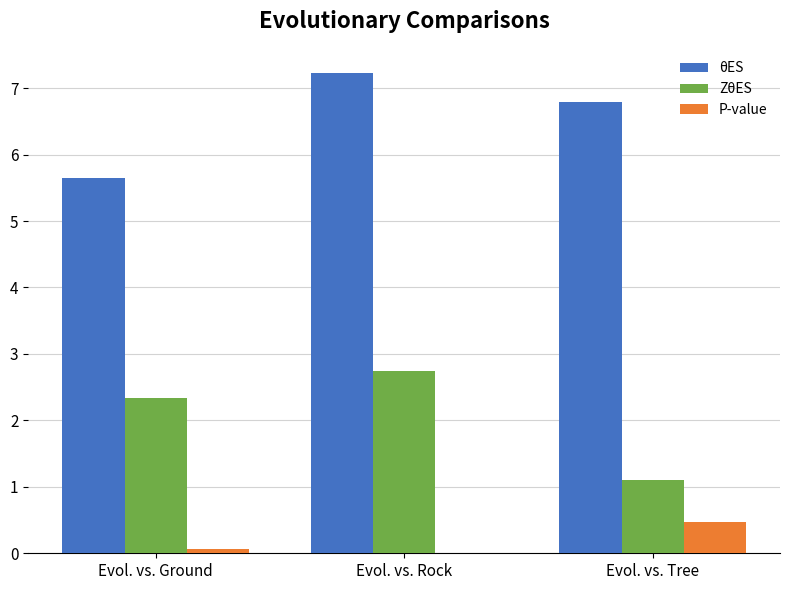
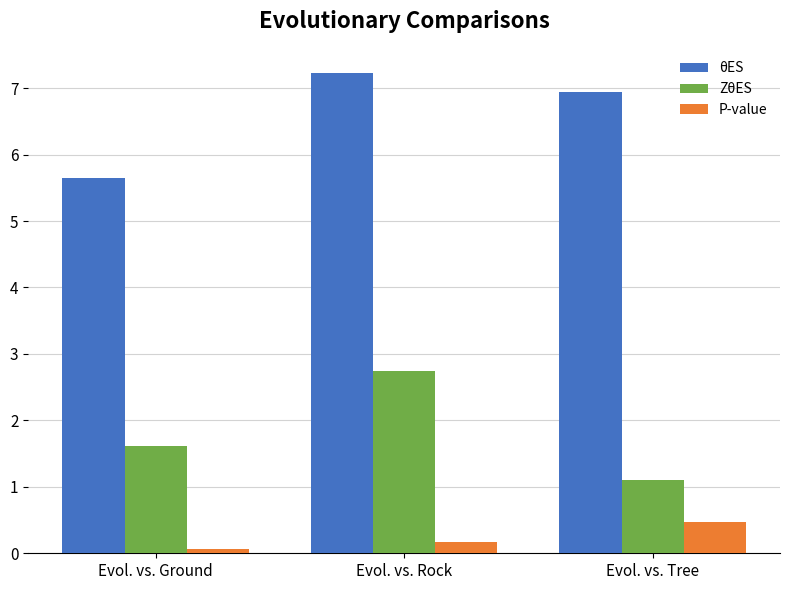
ZθES, Evol. vs. Ground: 2.3 -> 1.6
P-value, Evol. vs. Rock: 0.0 -> 0.2
θES, Evol. vs. Tree: 6.8 -> 6.9
